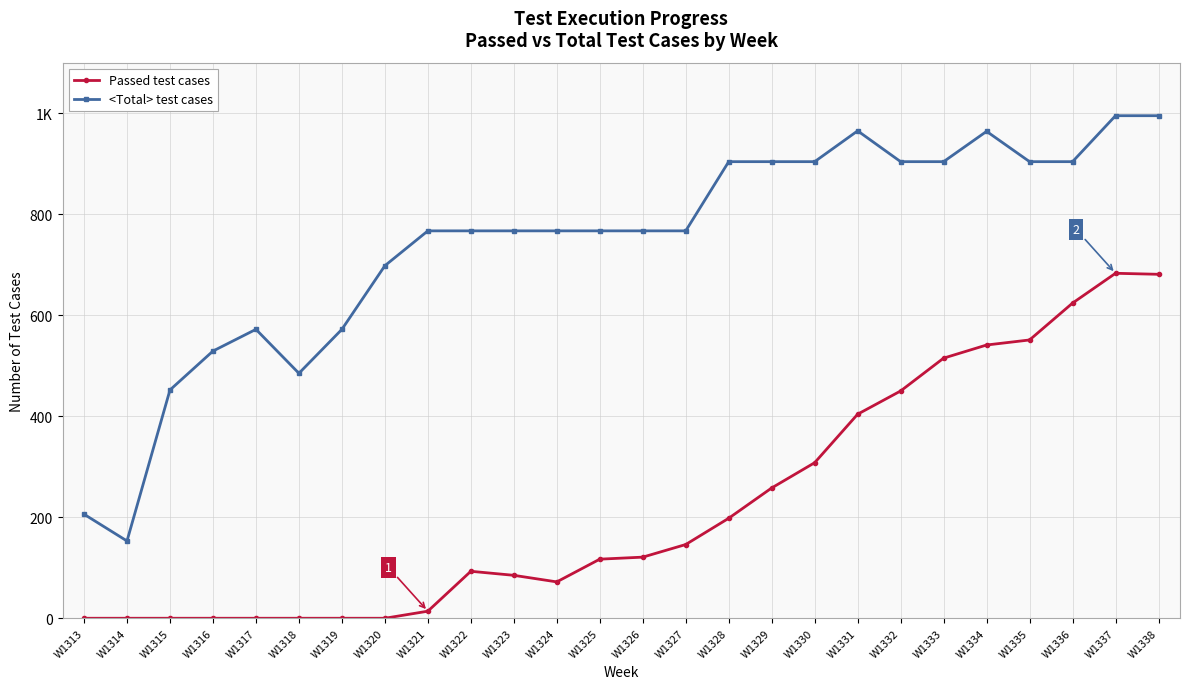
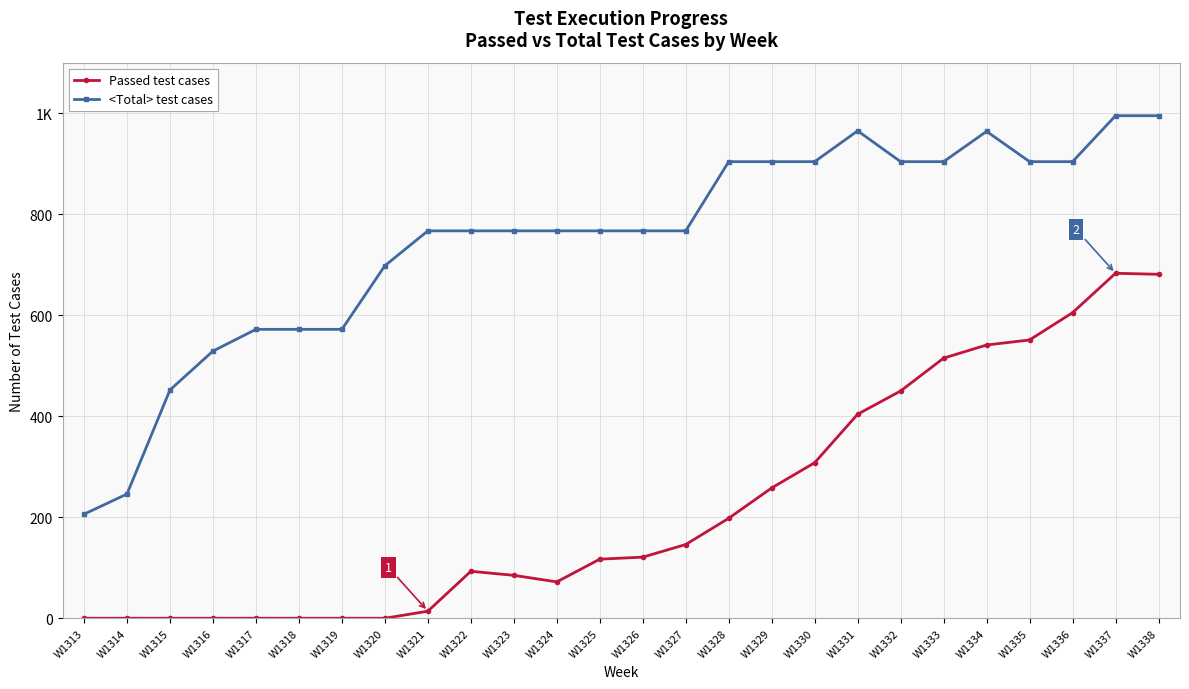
<Total> test cases, W1314: 150 -> 250
<Total> test cases, W1318: 490 -> 570
Passed test cases, W1336: 620 -> 610
